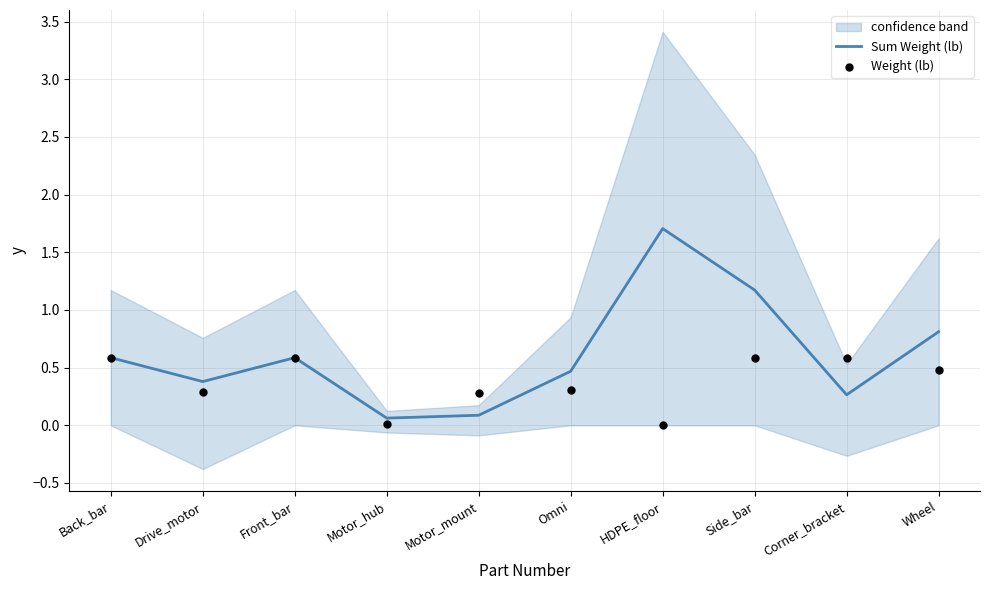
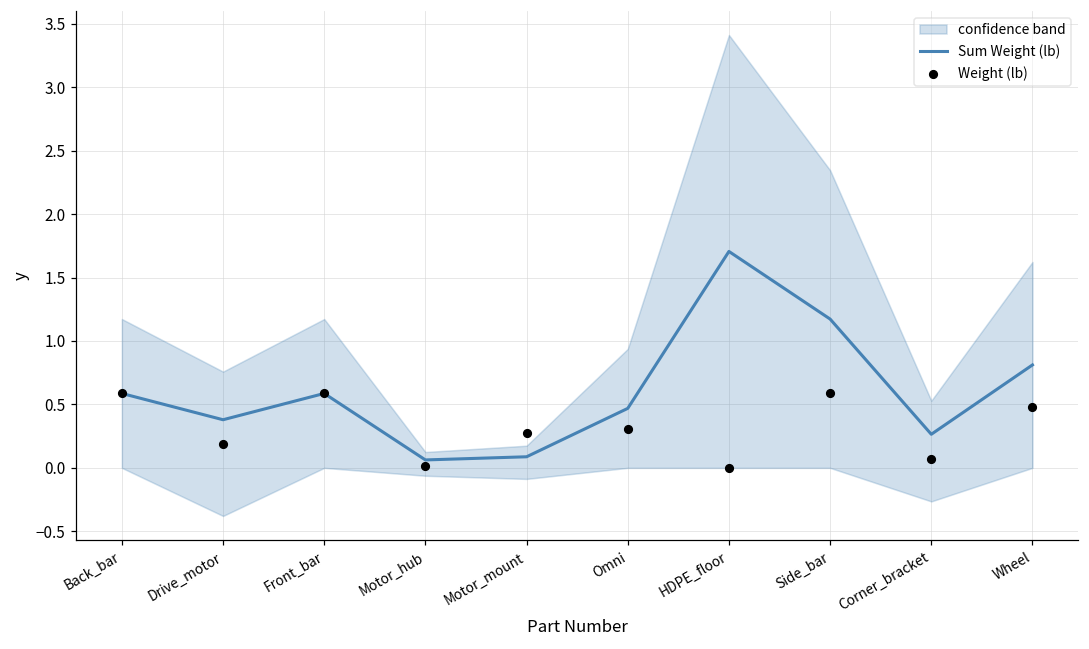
Weight (lb), Drive_motor: 0.29 -> 0.19
Weight (lb), Corner_bracket: 0.58 -> 0.07
